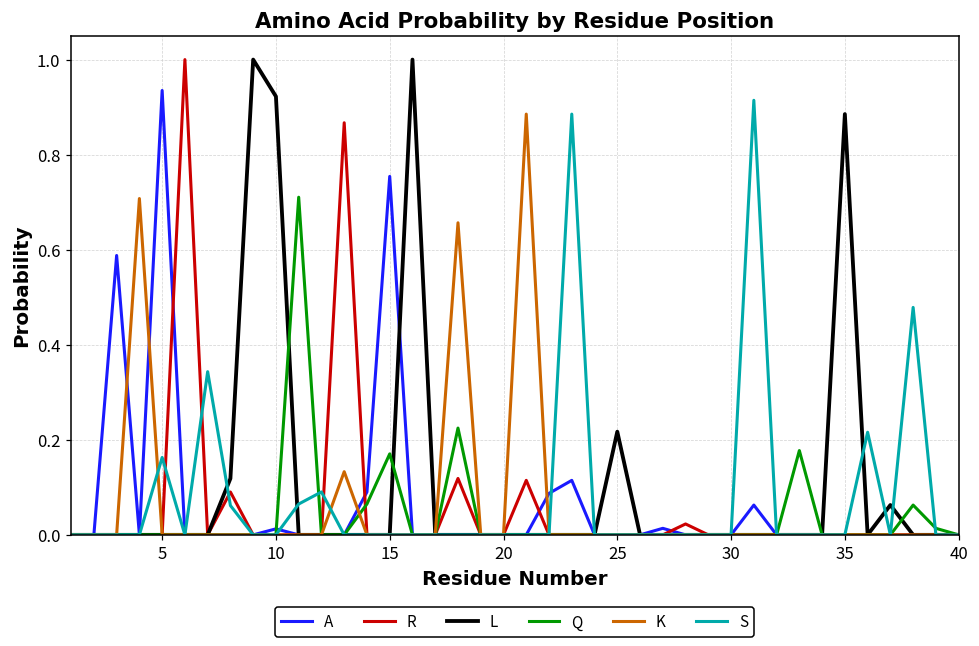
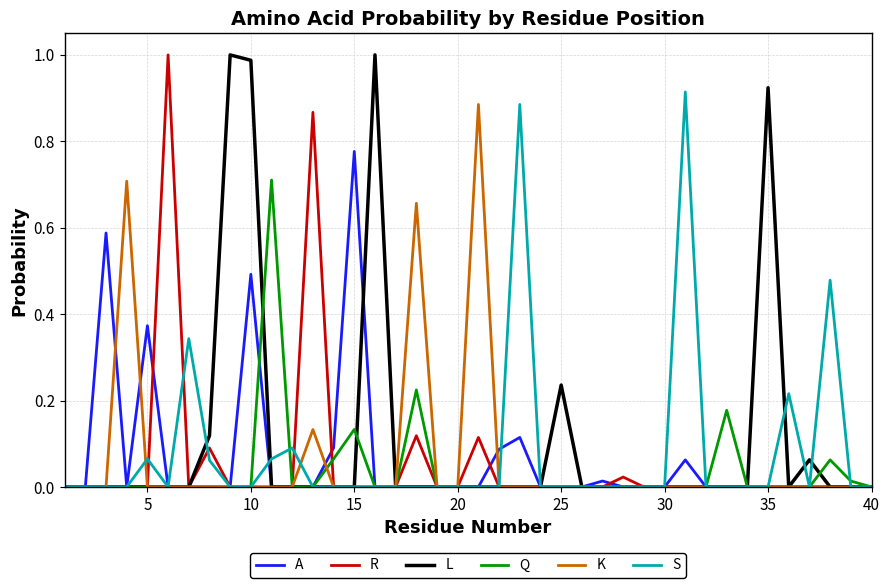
A, 5: 0.94 -> 0.37
S, 5: 0.16 -> 0.06
A, 10: 0.01 -> 0.49
L, 10: 0.92 -> 0.99
A, 15: 0.75 -> 0.78
Q, 15: 0.17 -> 0.13
L, 25: 0.22 -> 0.24
L, 35: 0.89 -> 0.92
